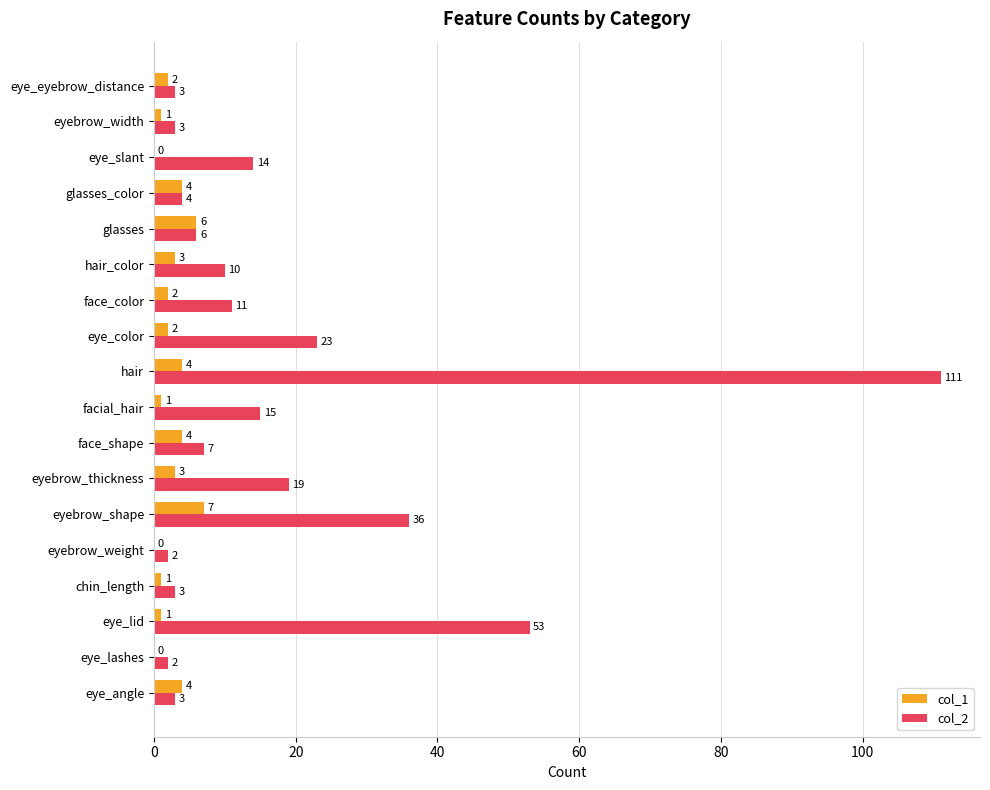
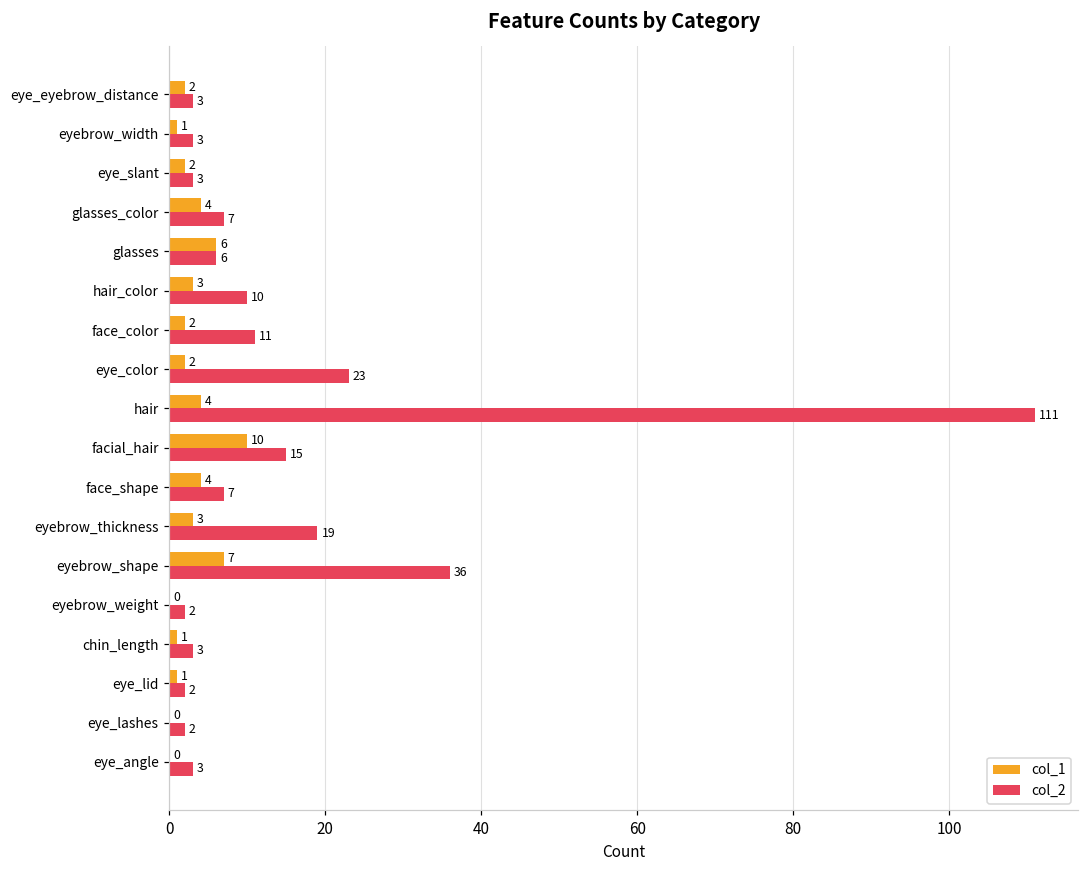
col_1, eye_slant: 0 -> 2
col_2, eye_slant: 14 -> 3
col_2, glasses_color: 4 -> 7
col_1, facial_hair: 1 -> 10
col_2, eye_lid: 53 -> 2
col_1, eye_angle: 4 -> 0
